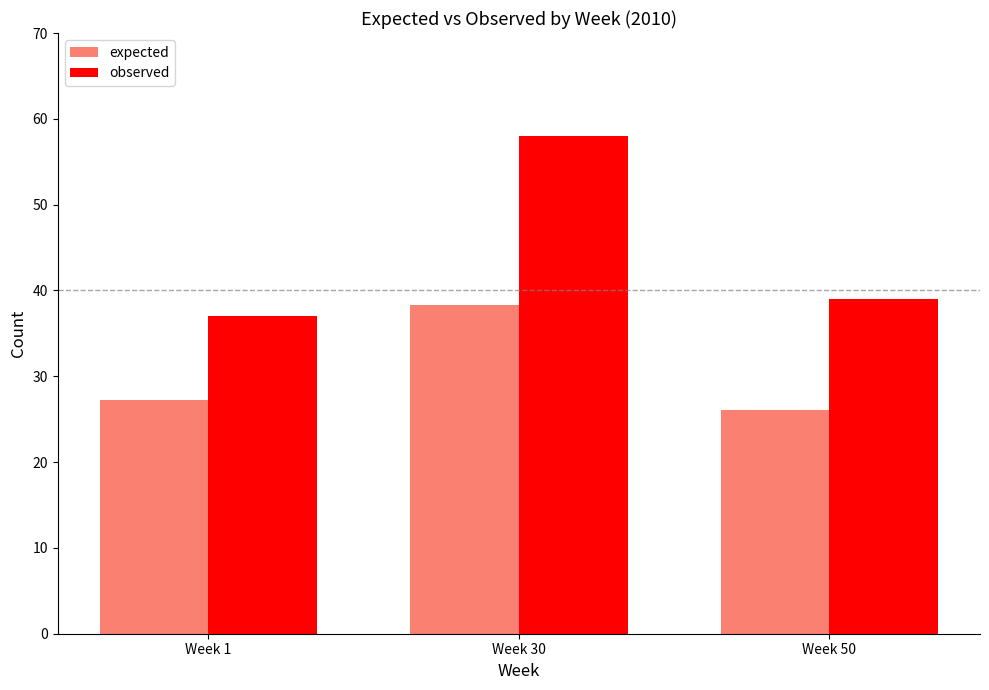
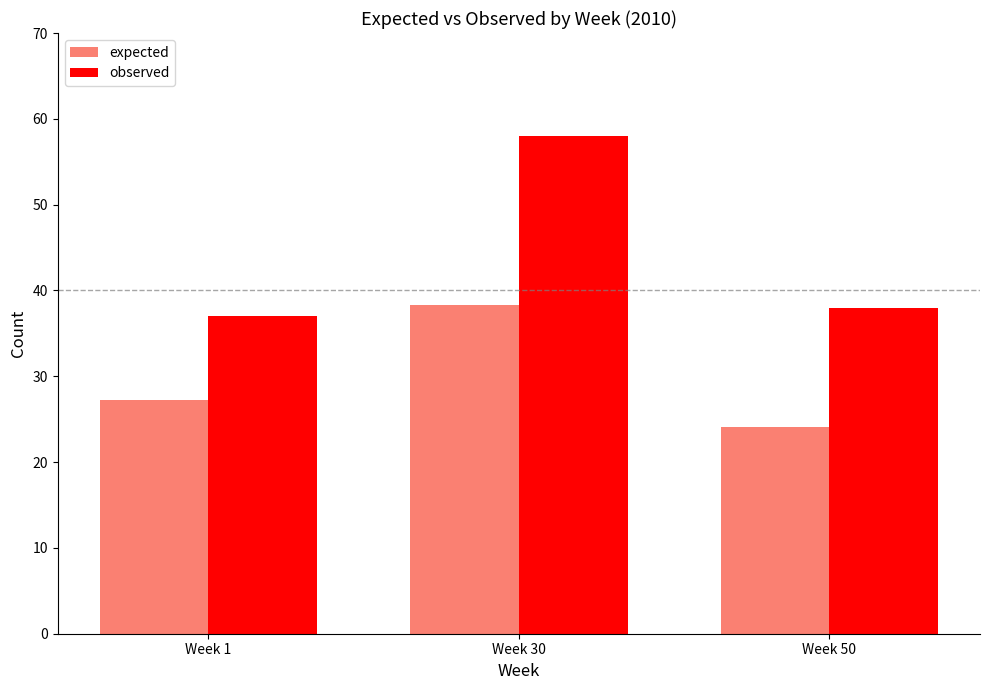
expected, Week 50: 26 -> 24
observed, Week 50: 39 -> 38
